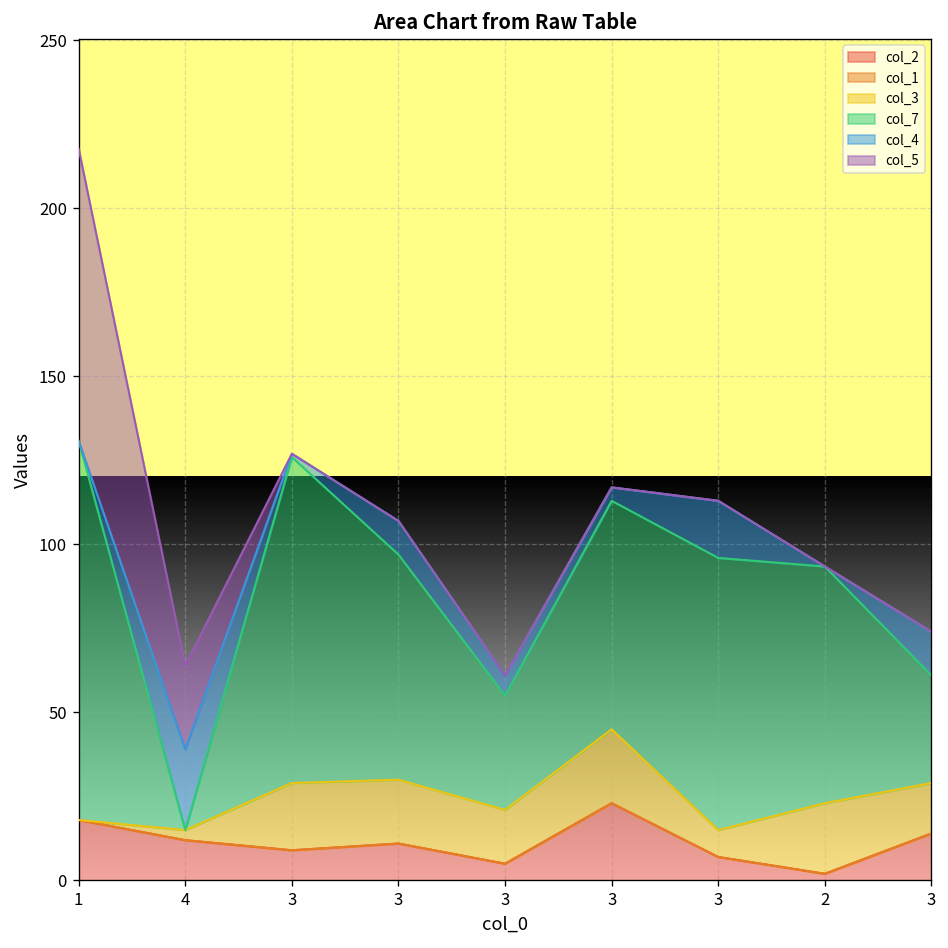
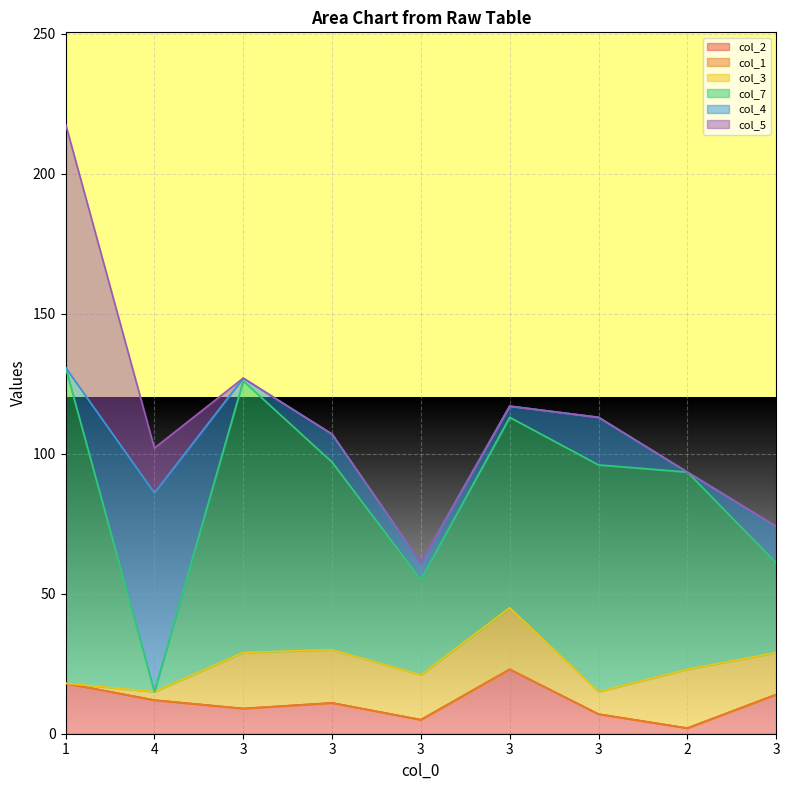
col_4, 4: 24 -> 71
col_5, 4: 25 -> 16
